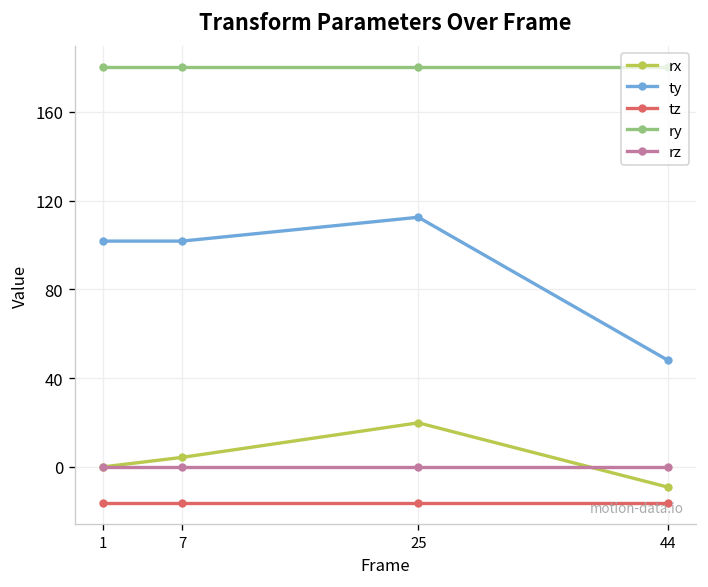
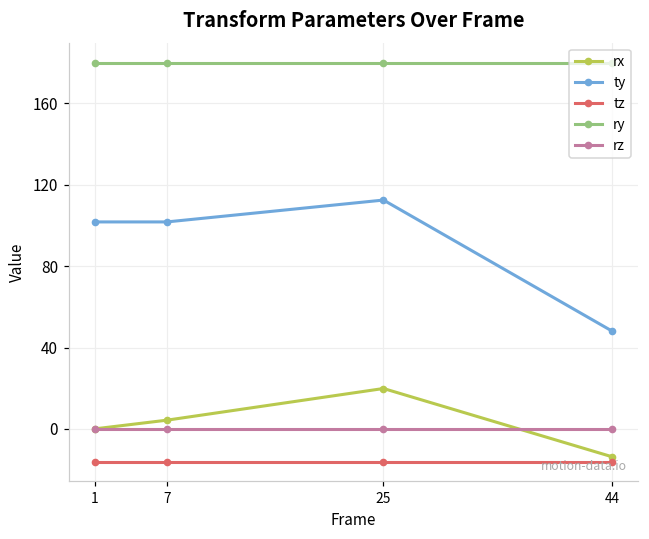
rx, 44: -9 -> -14
